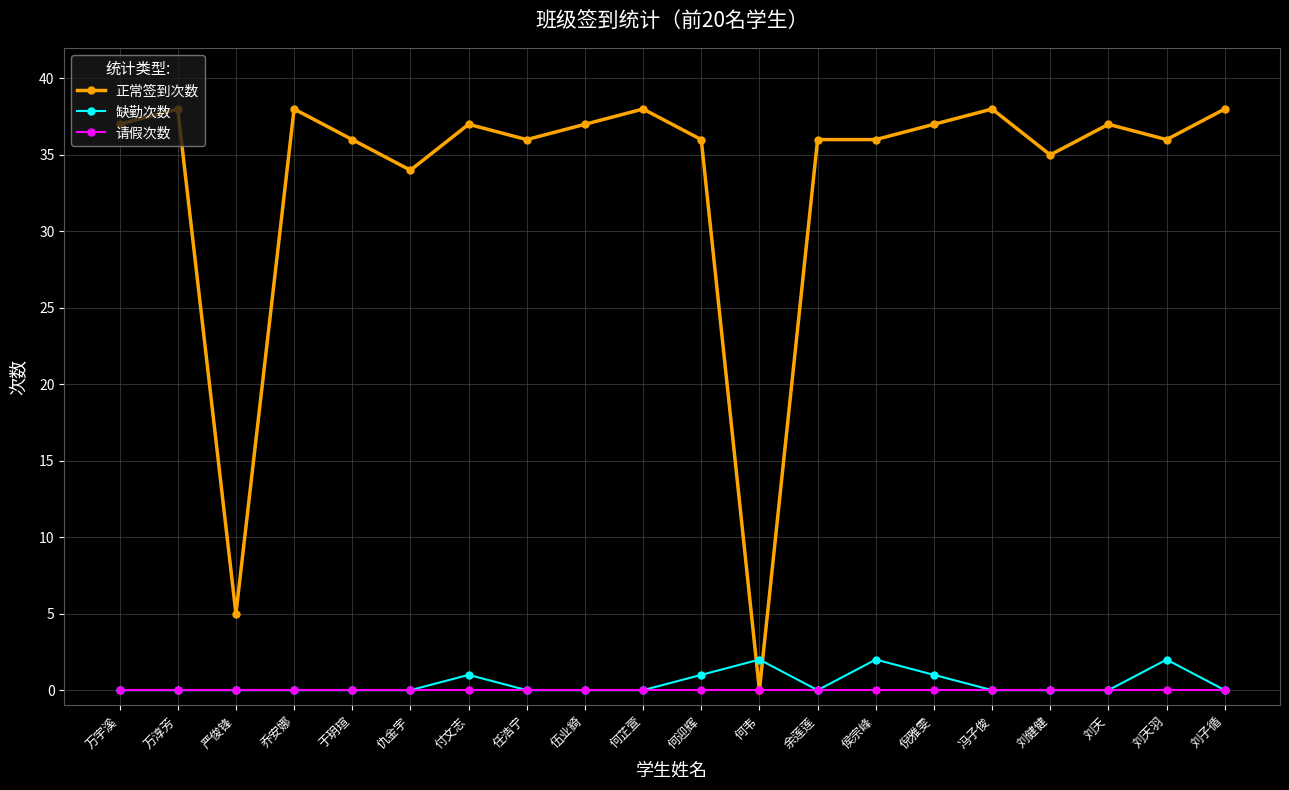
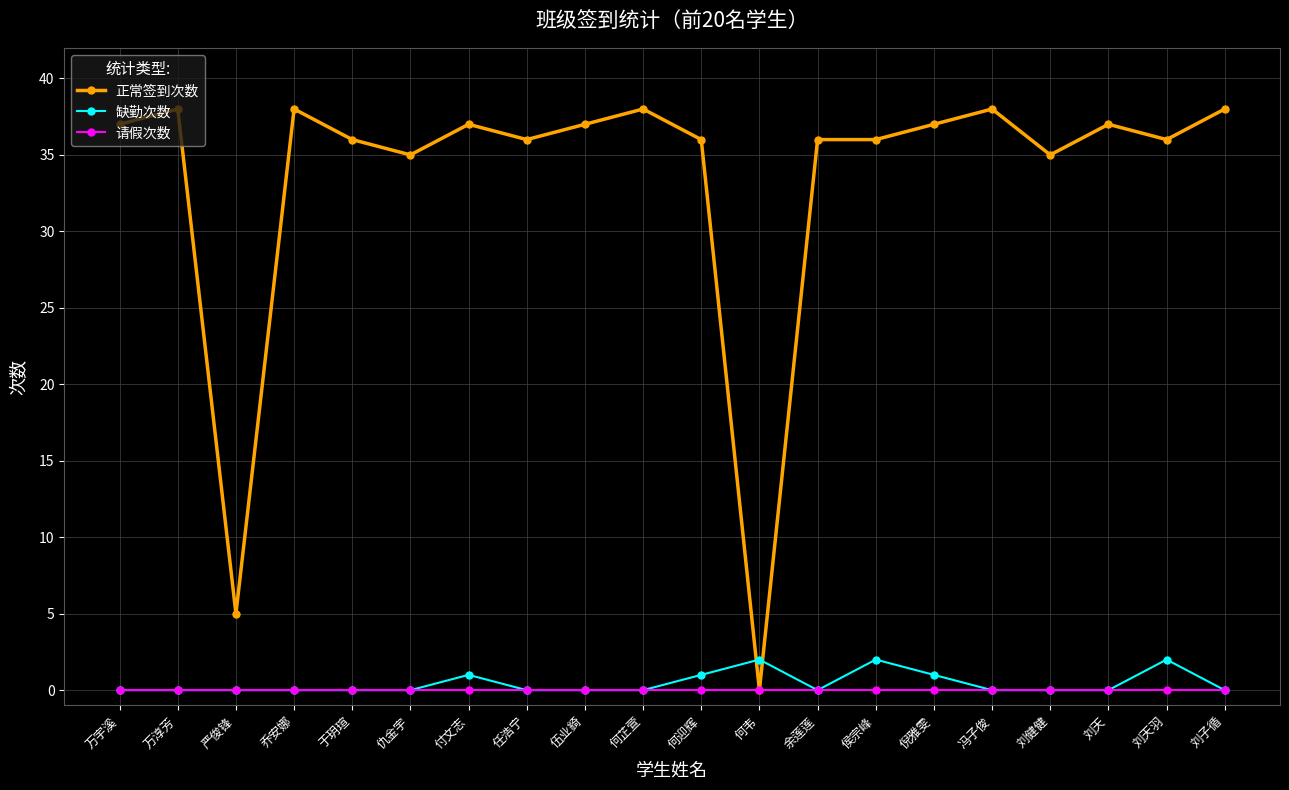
正常签到次数, 仇金宇: 34 -> 35
